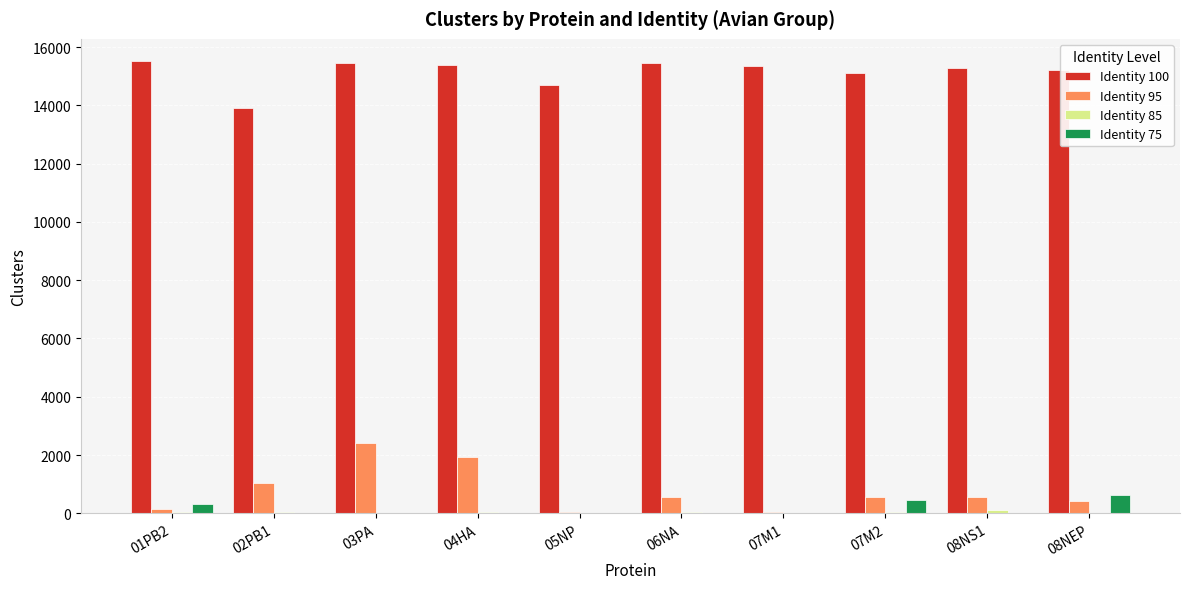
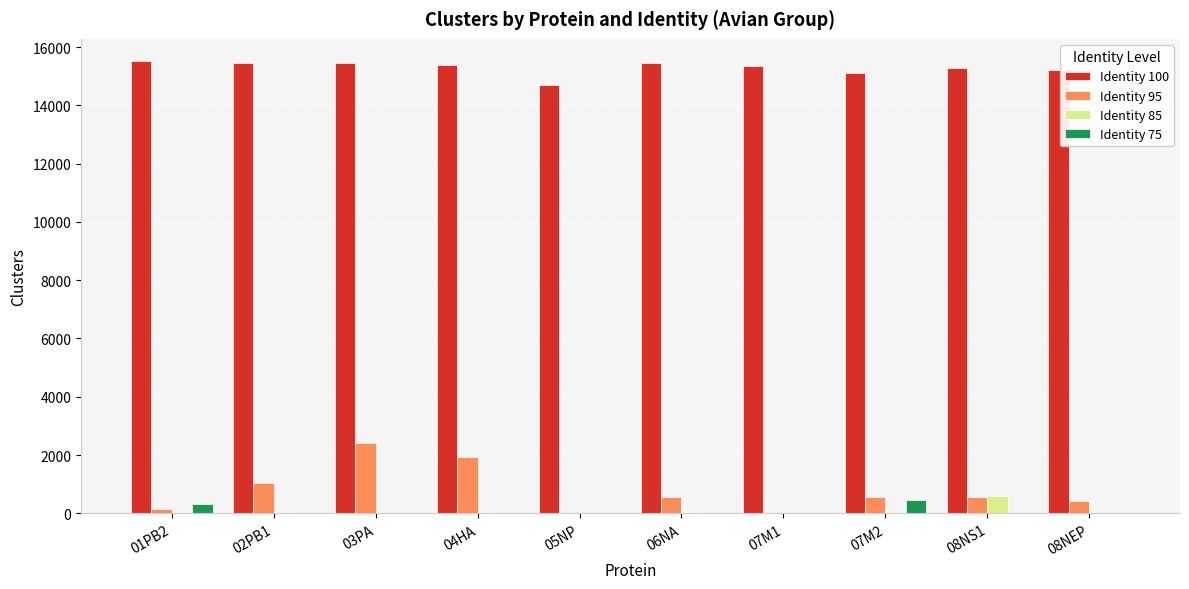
Identity 100, 02PB1: 13900 -> 15400
Identity 85, 08NS1: 100 -> 600
Identity 75, 08NEP: 600 -> 0
